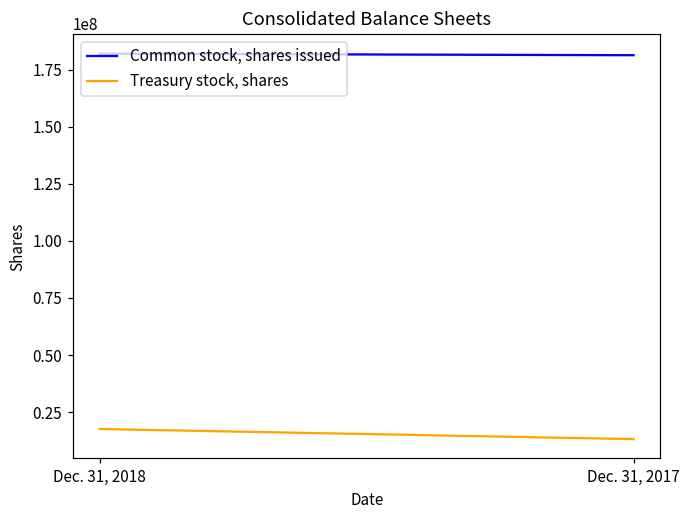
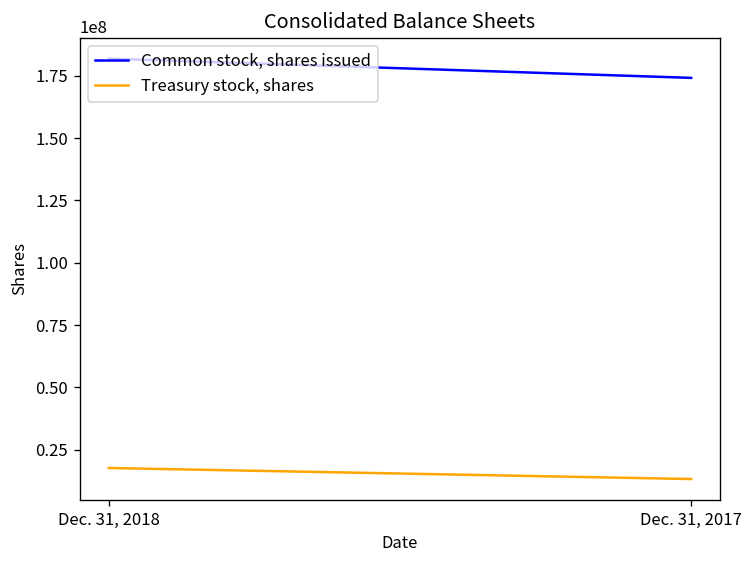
Common stock, shares issued, Dec. 31, 2017: 181000000 -> 174000000
